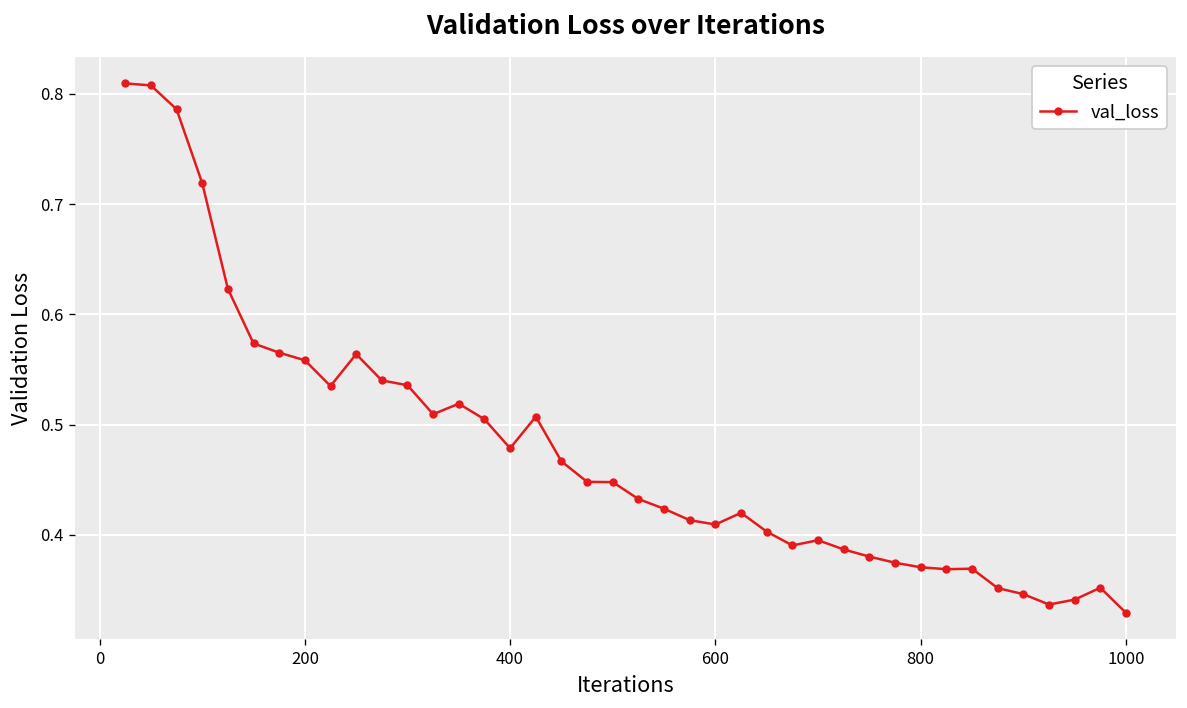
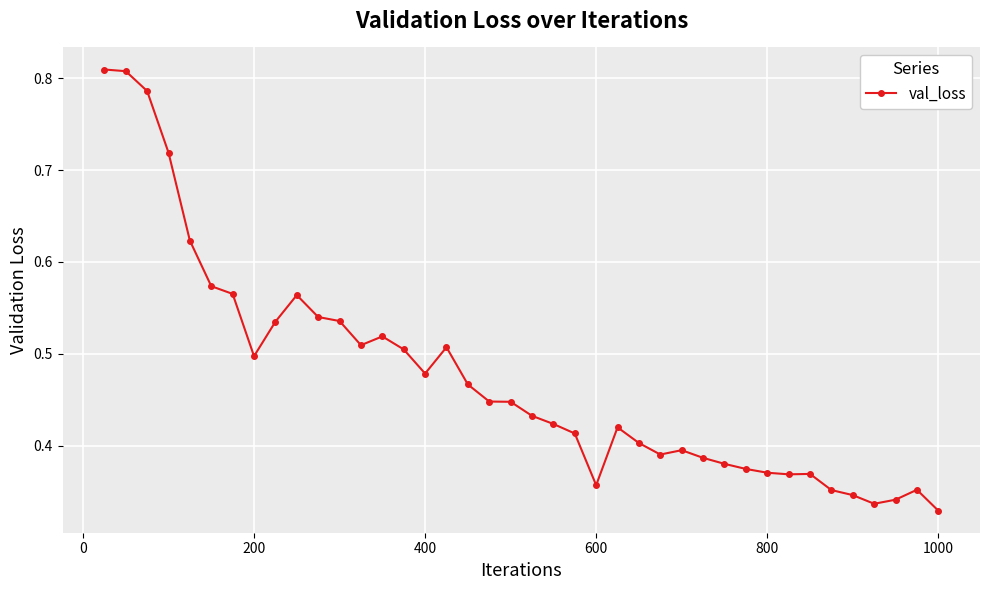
200: 0.56 -> 0.50
600: 0.41 -> 0.36
